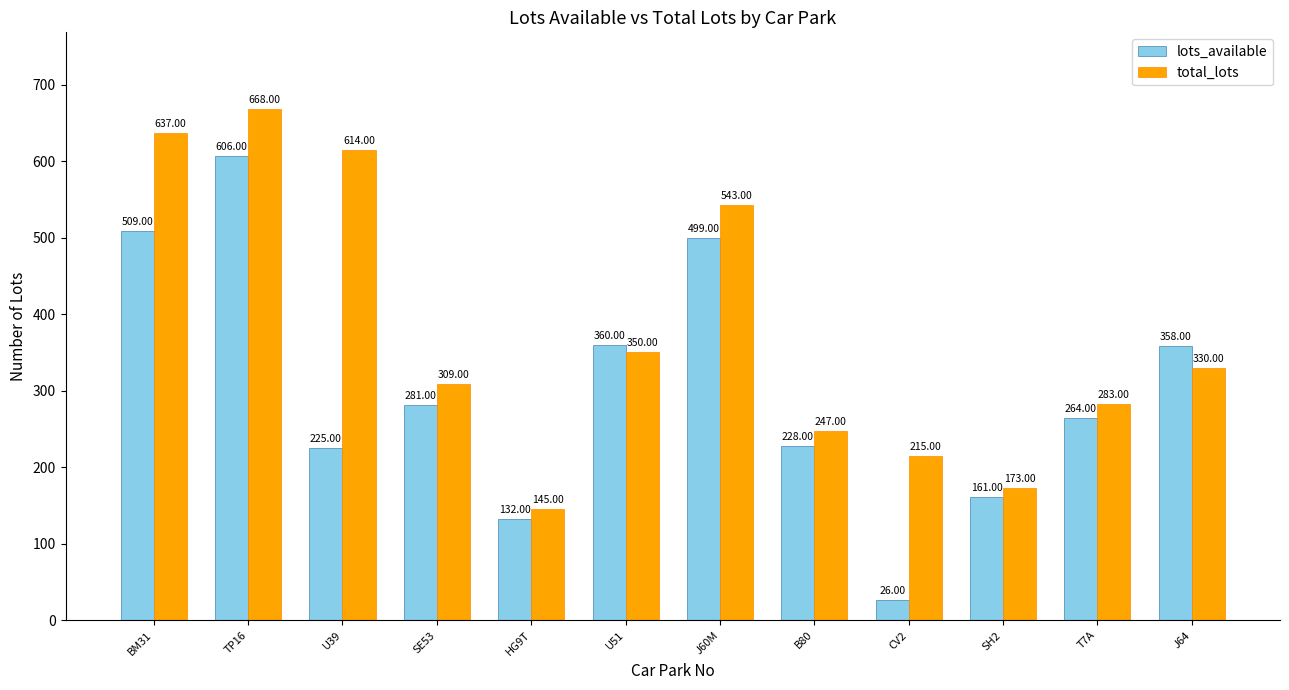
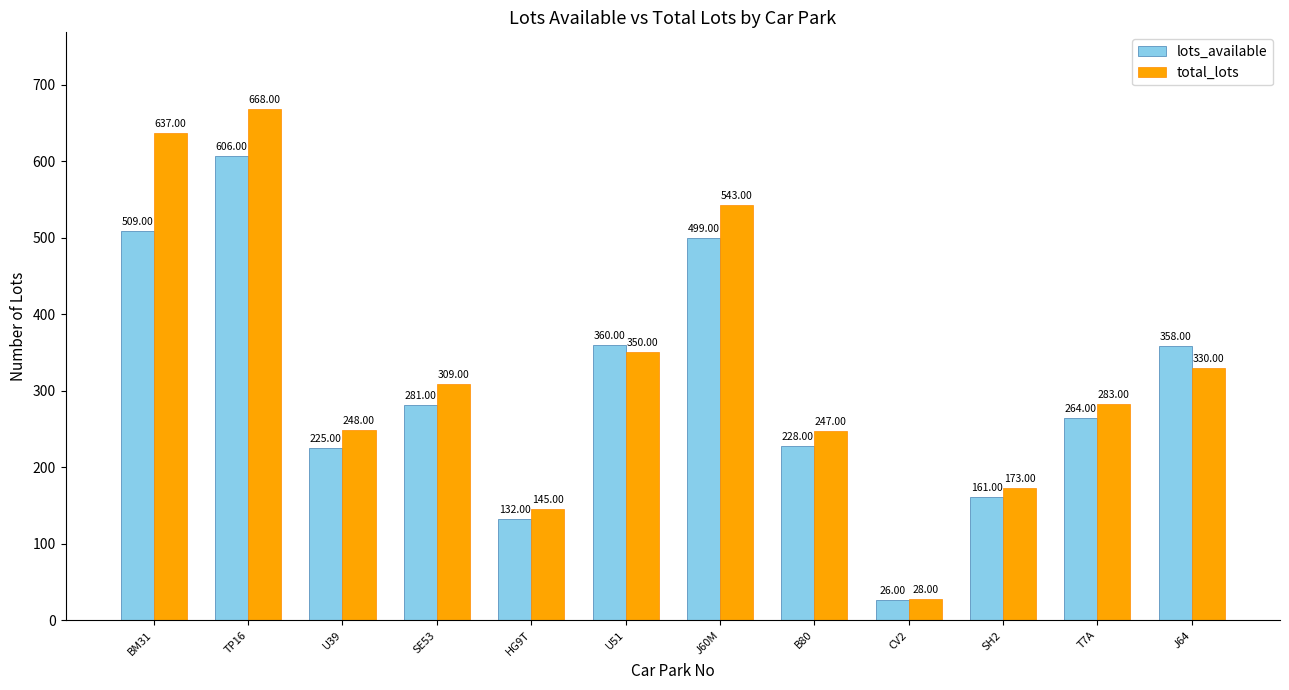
total_lots, U39: 614.00 -> 248.00
total_lots, CV2: 215.00 -> 28.00
